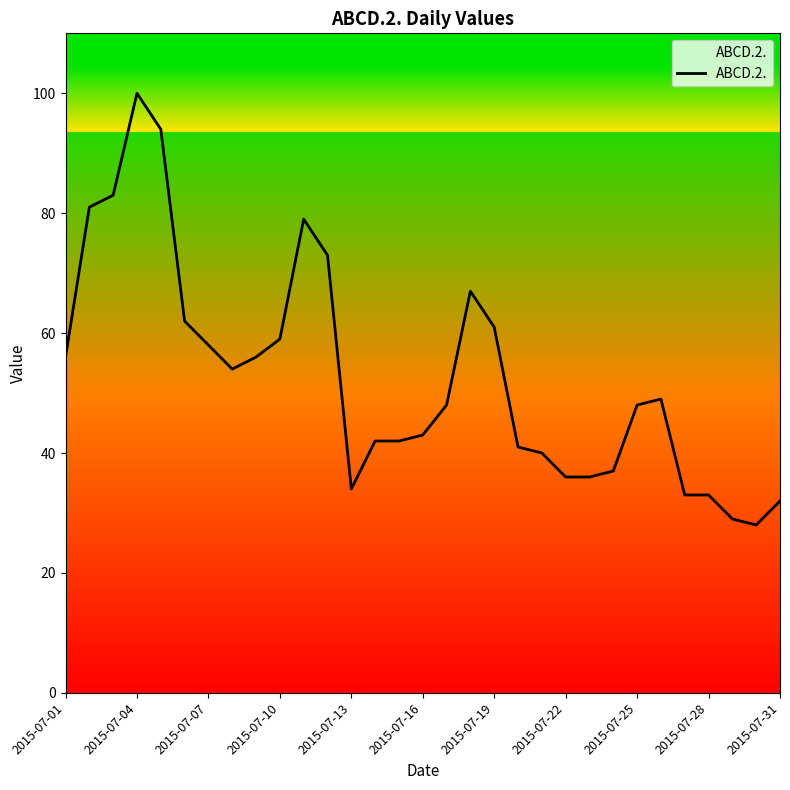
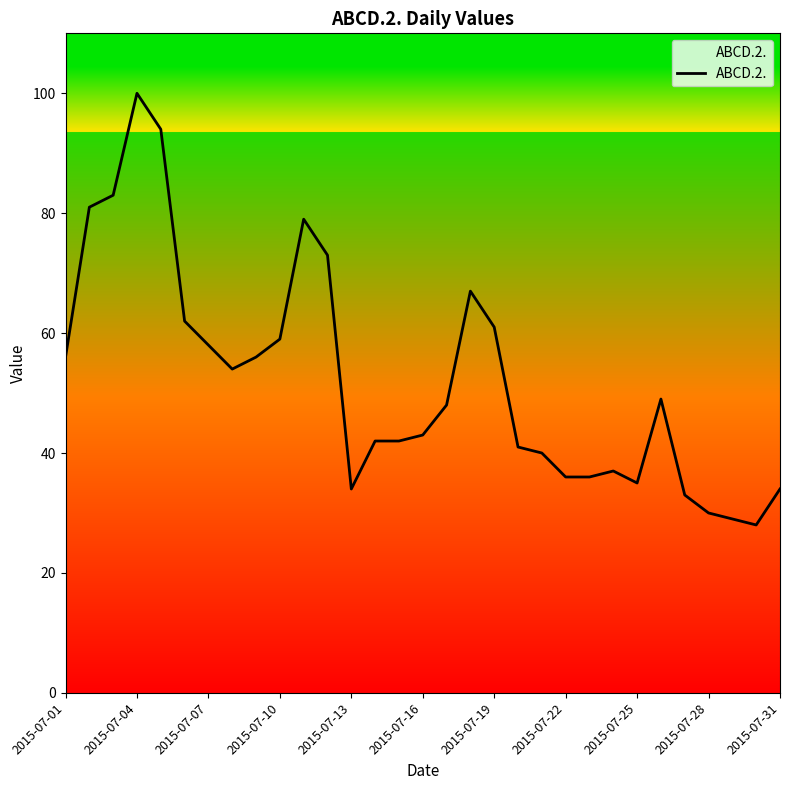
2015-07-25: 48 -> 35
2015-07-28: 33 -> 30
2015-07-31: 32 -> 34
